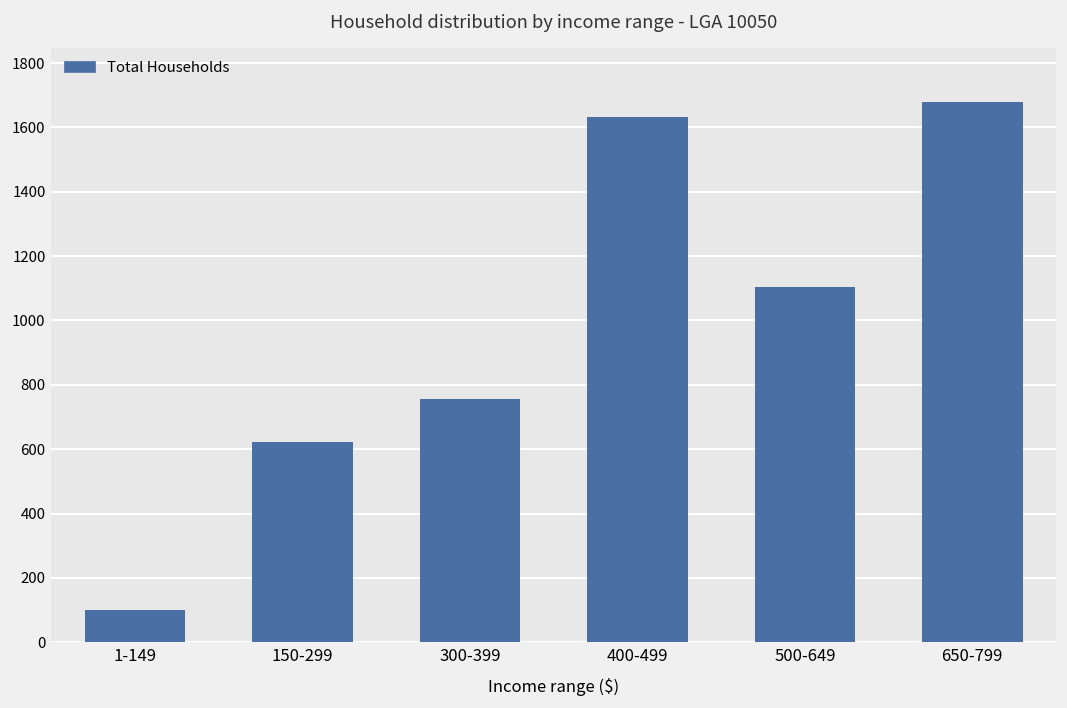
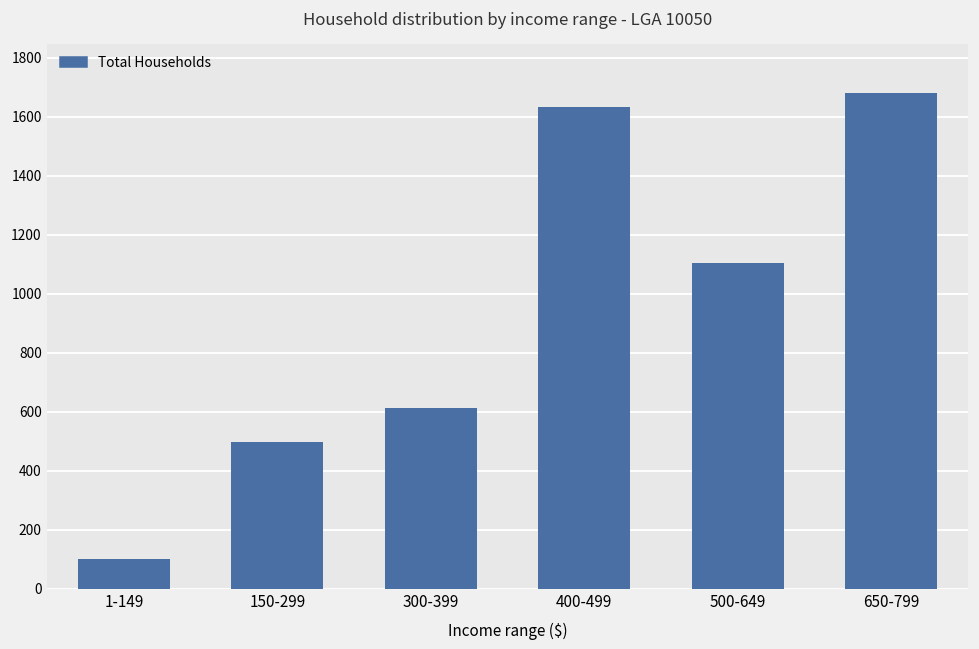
150-299: 620 -> 500
300-399: 760 -> 610
